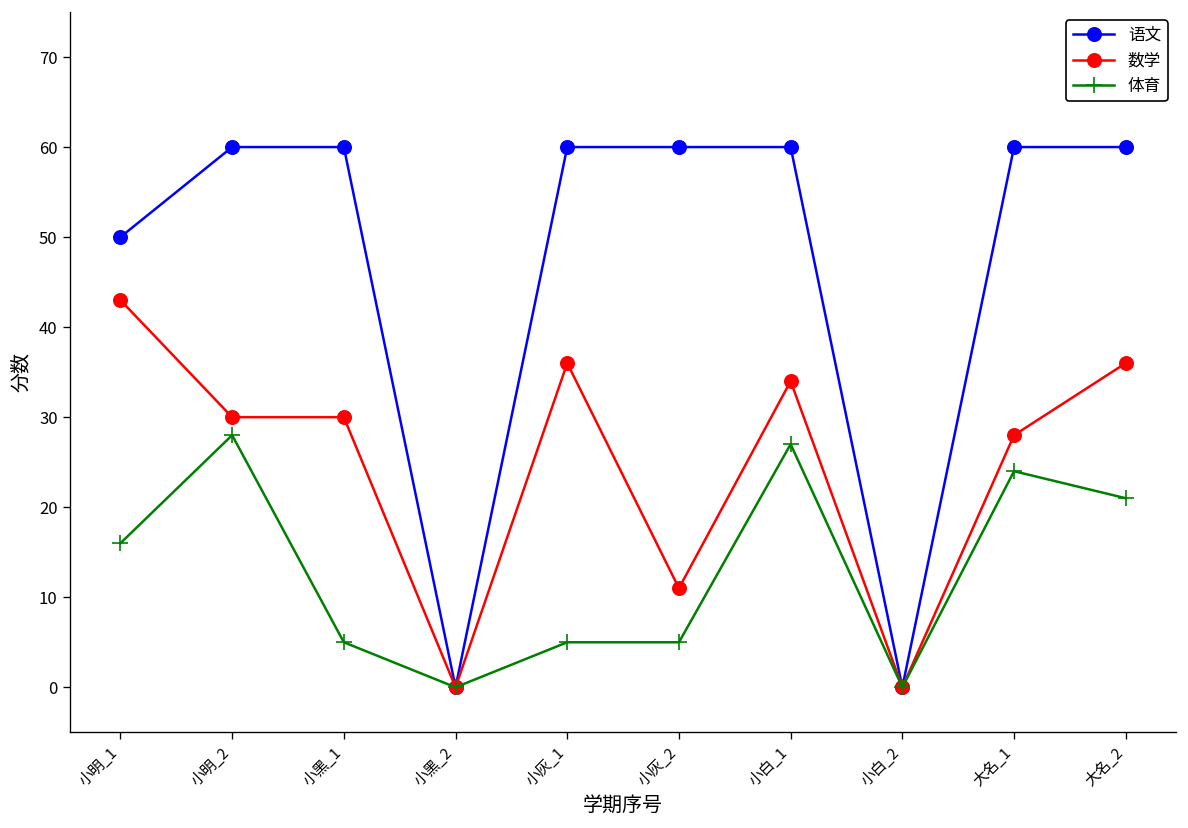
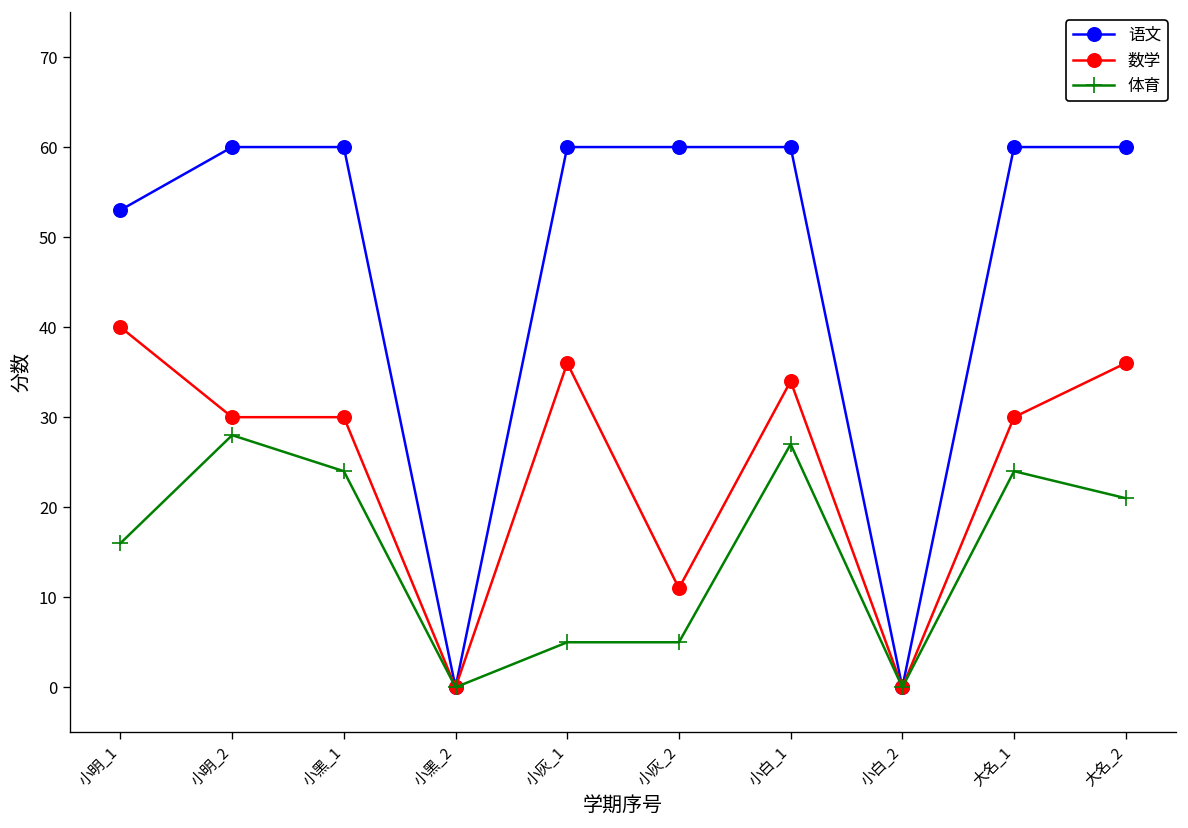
语文, 小明_1: 50 -> 53
数学, 小明_1: 43 -> 40
体育, 小黑_1: 5 -> 24
数学, 大名_1: 28 -> 30
